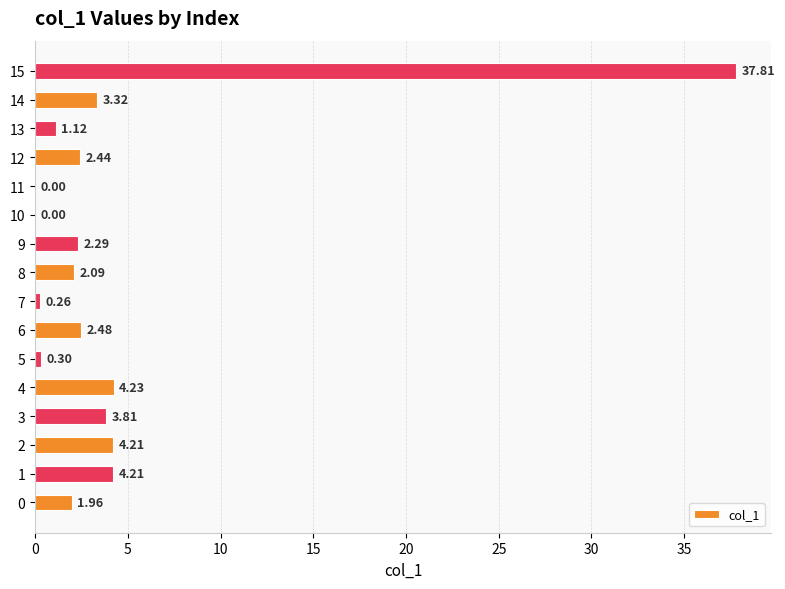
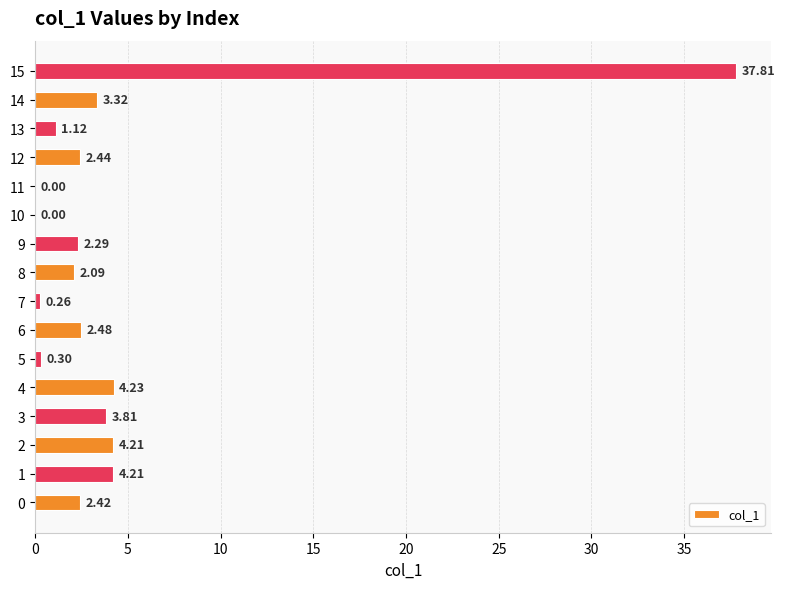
0: 1.96 -> 2.42
